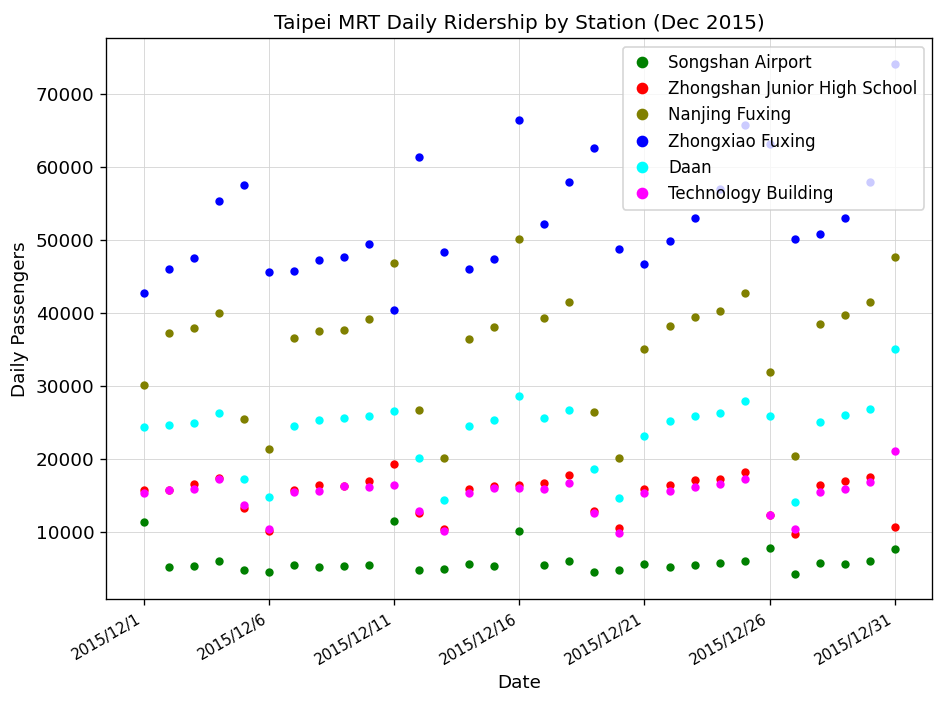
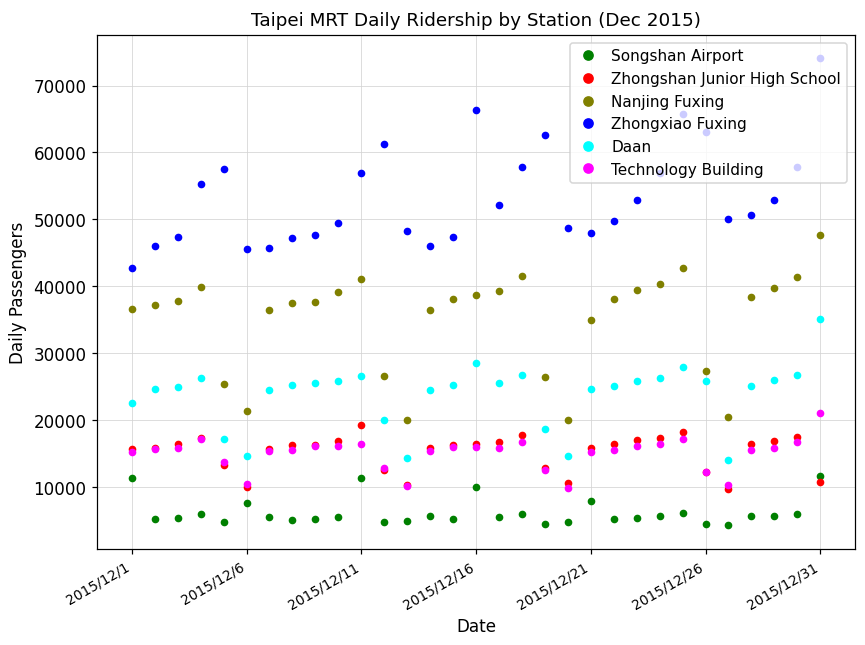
Nanjing Fuxing, 2015/12/1: 30000 -> 37000
Daan, 2015/12/1: 24000 -> 23000
Songshan Airport, 2015/12/6: 4000 -> 8000
Nanjing Fuxing, 2015/12/11: 47000 -> 41000
Zhongxiao Fuxing, 2015/12/11: 40000 -> 57000
Nanjing Fuxing, 2015/12/16: 50000 -> 39000
Songshan Airport, 2015/12/21: 6000 -> 8000
Zhongxiao Fuxing, 2015/12/21: 47000 -> 48000
Daan, 2015/12/21: 23000 -> 25000
Songshan Airport, 2015/12/26: 8000 -> 5000
Nanjing Fuxing, 2015/12/26: 32000 -> 27000
Songshan Airport, 2015/12/31: 8000 -> 12000
